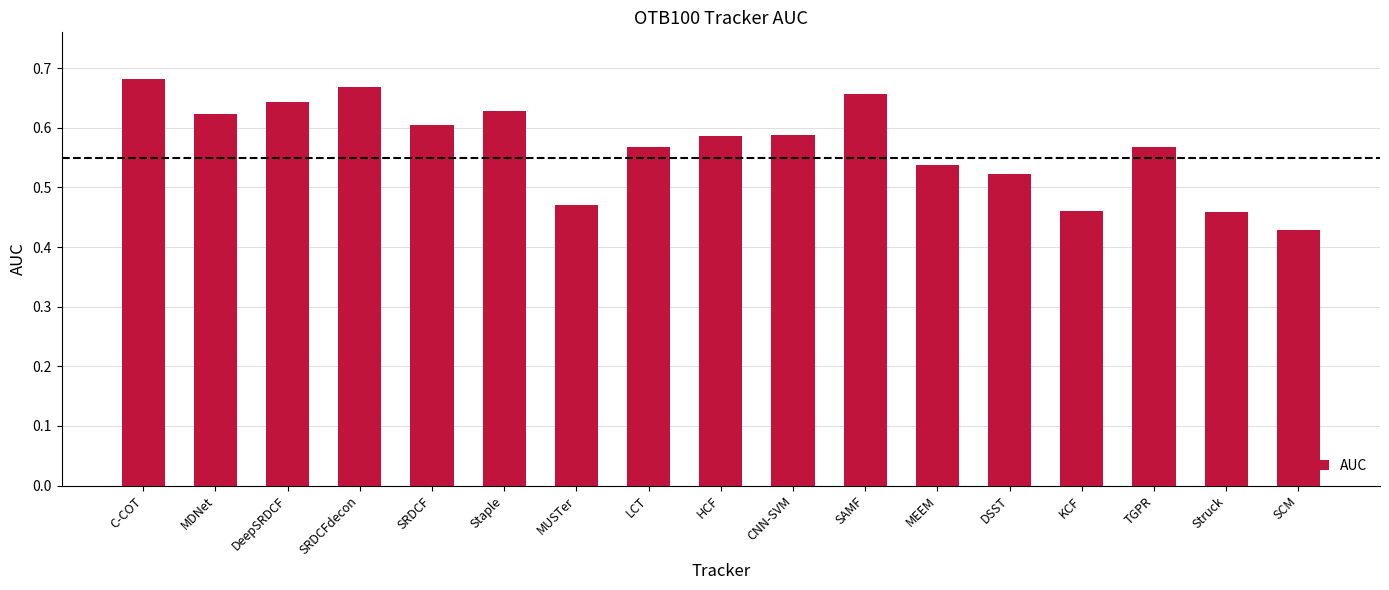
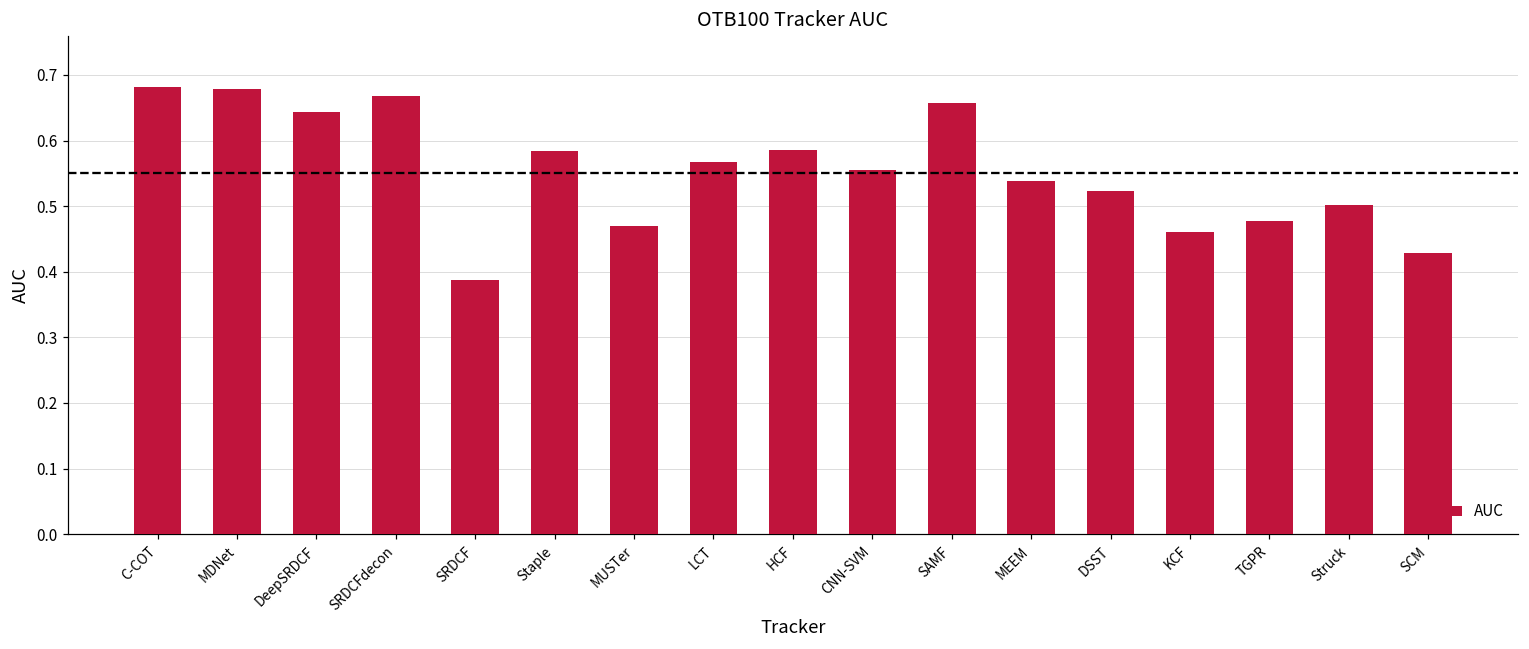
MDNet: 0.62 -> 0.68
SRDCF: 0.61 -> 0.39
Staple: 0.63 -> 0.58
CNN-SVM: 0.59 -> 0.56
TGPR: 0.57 -> 0.48
Struck: 0.46 -> 0.50
